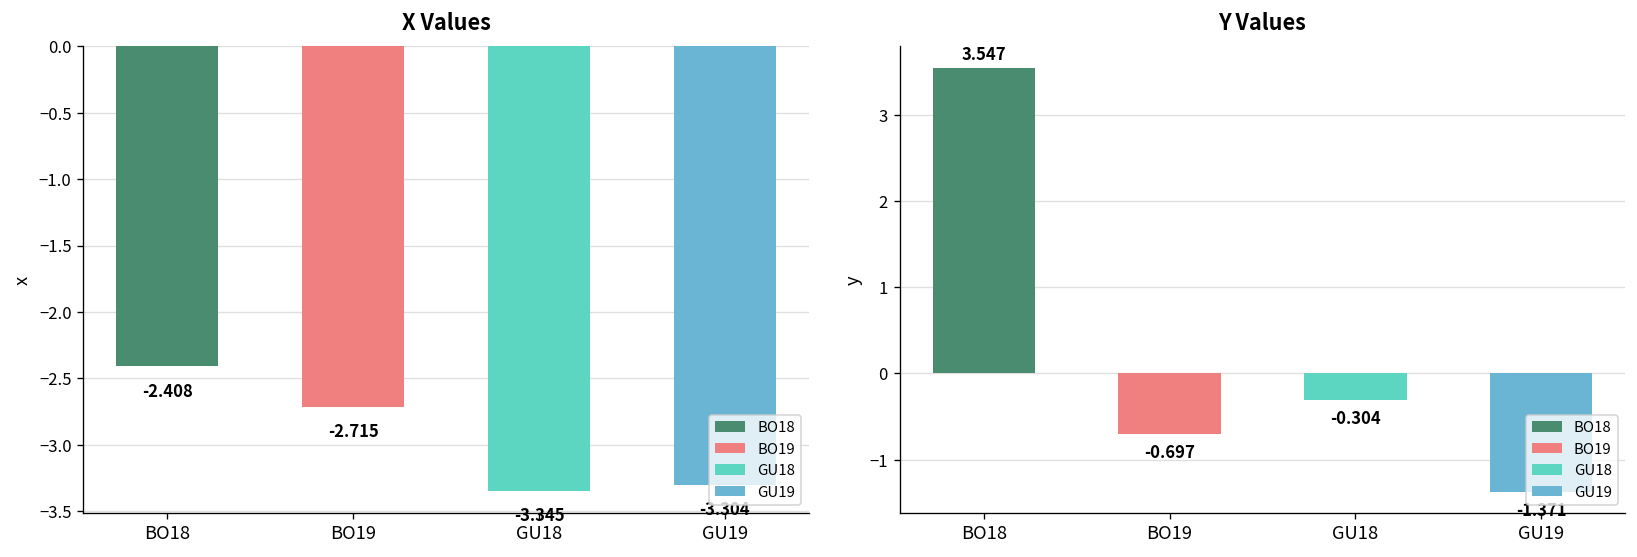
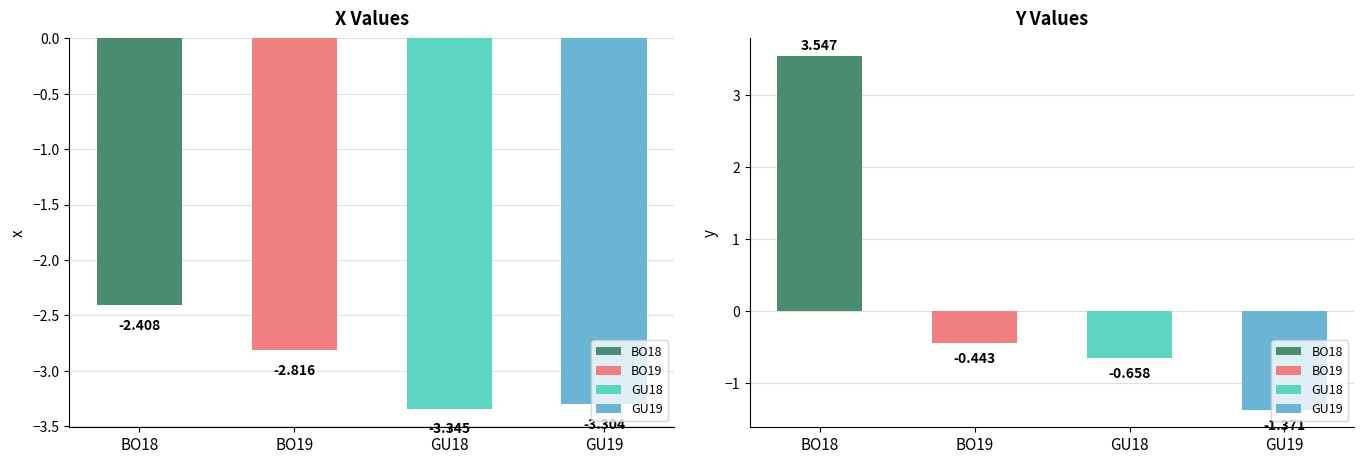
X Values, BO19: -2.715 -> -2.816
Y Values, BO19: -0.697 -> -0.443
Y Values, GU18: -0.304 -> -0.658
